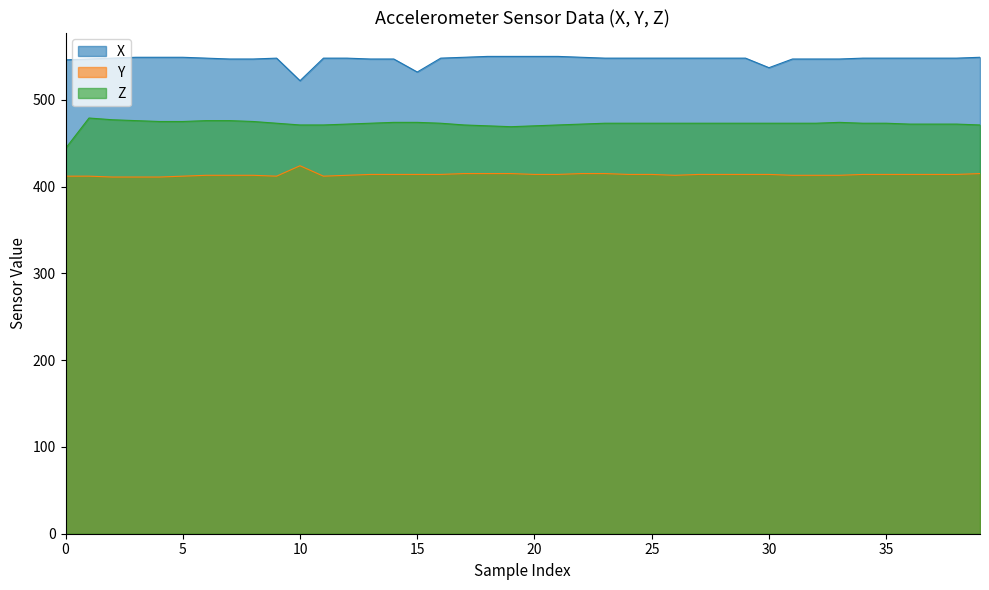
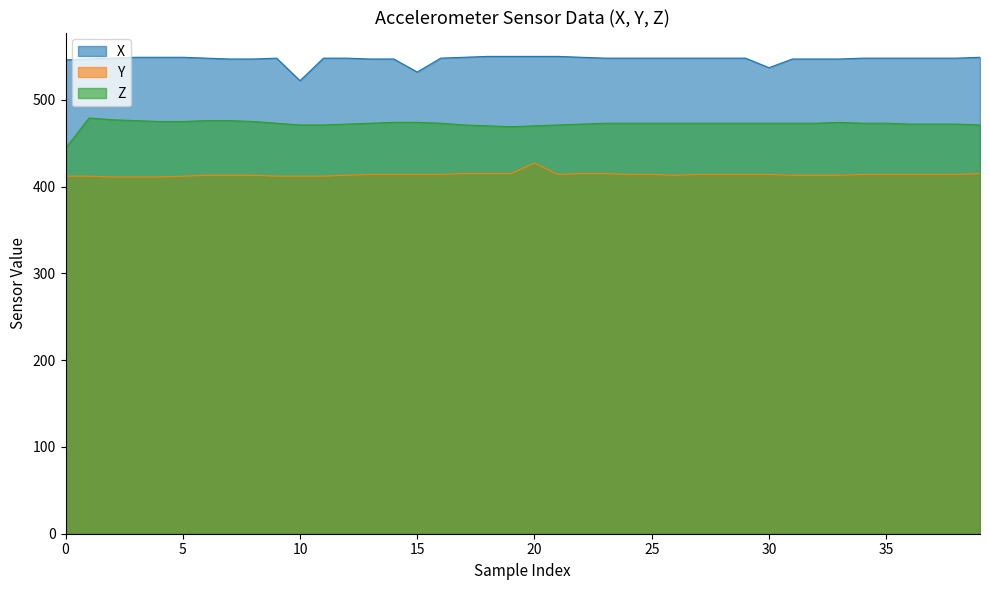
Y, 10: 420 -> 410
Y, 20: 410 -> 430
